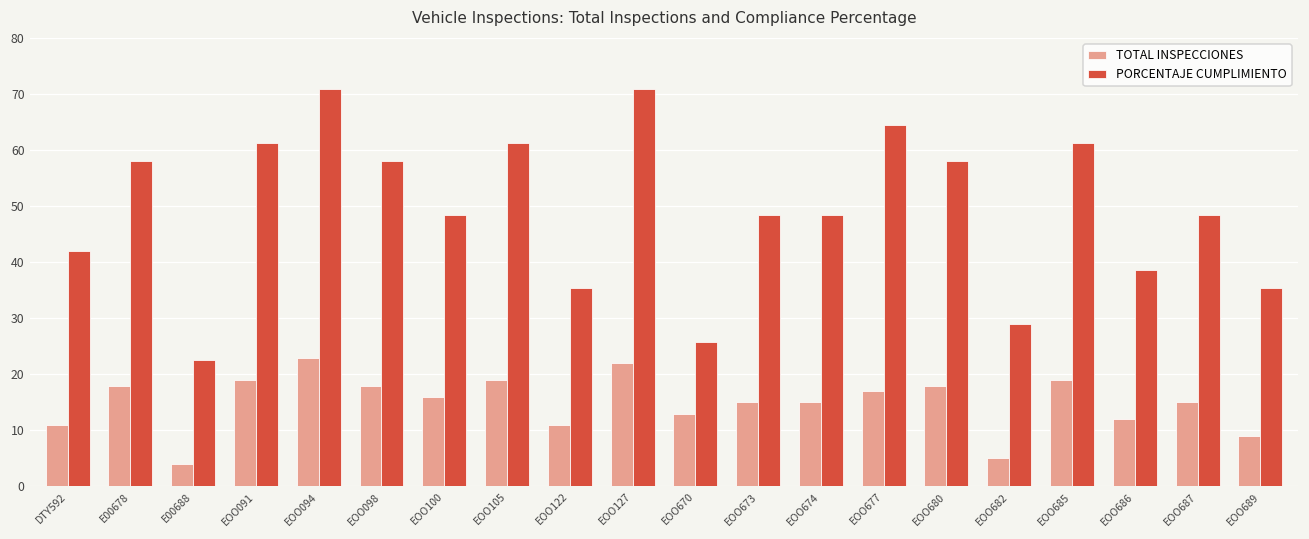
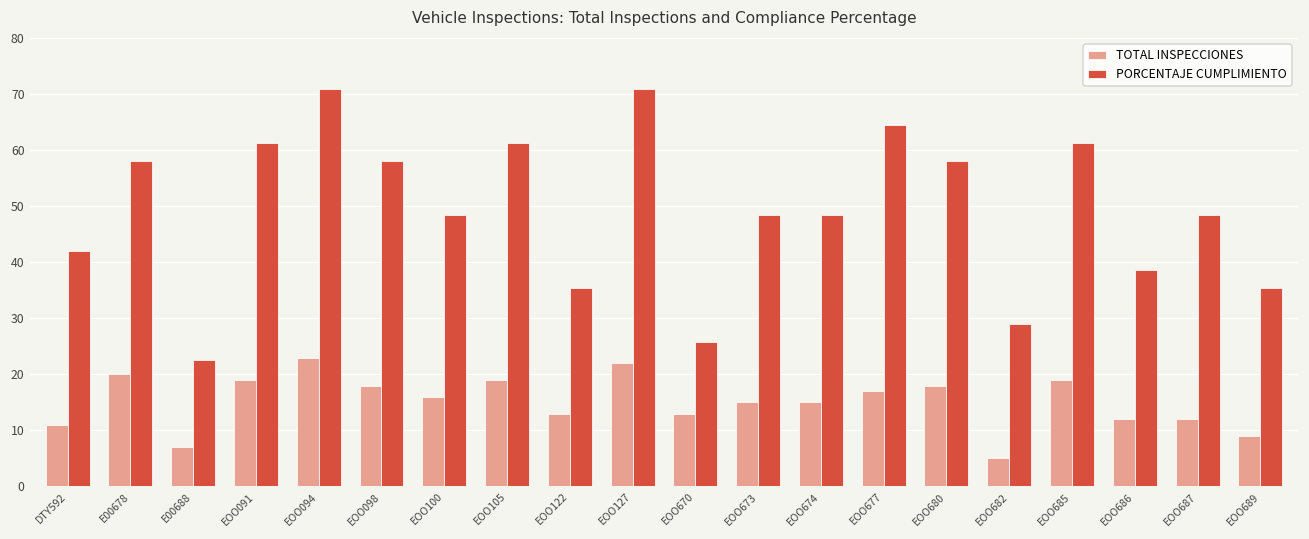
TOTAL INSPECCIONES, E00678: 18 -> 20
TOTAL INSPECCIONES, E00688: 4 -> 7
TOTAL INSPECCIONES, EOO122: 11 -> 13
TOTAL INSPECCIONES, EOO687: 15 -> 12
